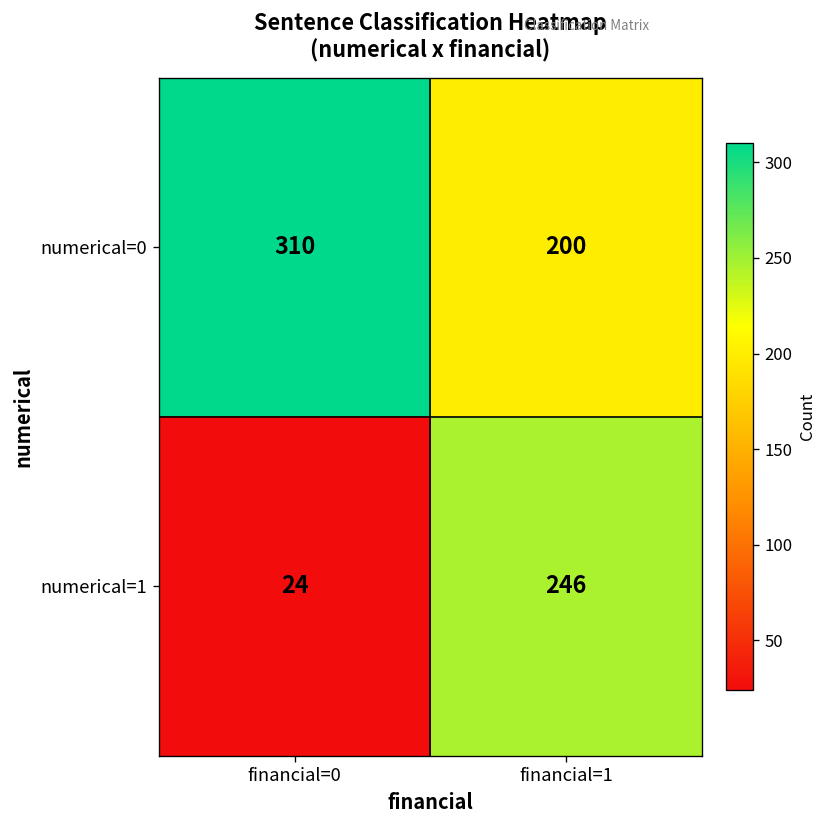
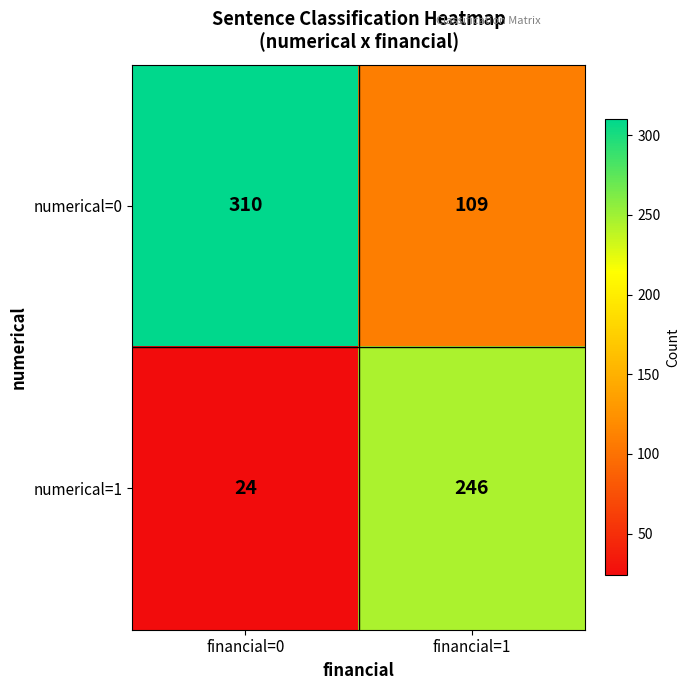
numerical=0, financial=1: 200 -> 109
